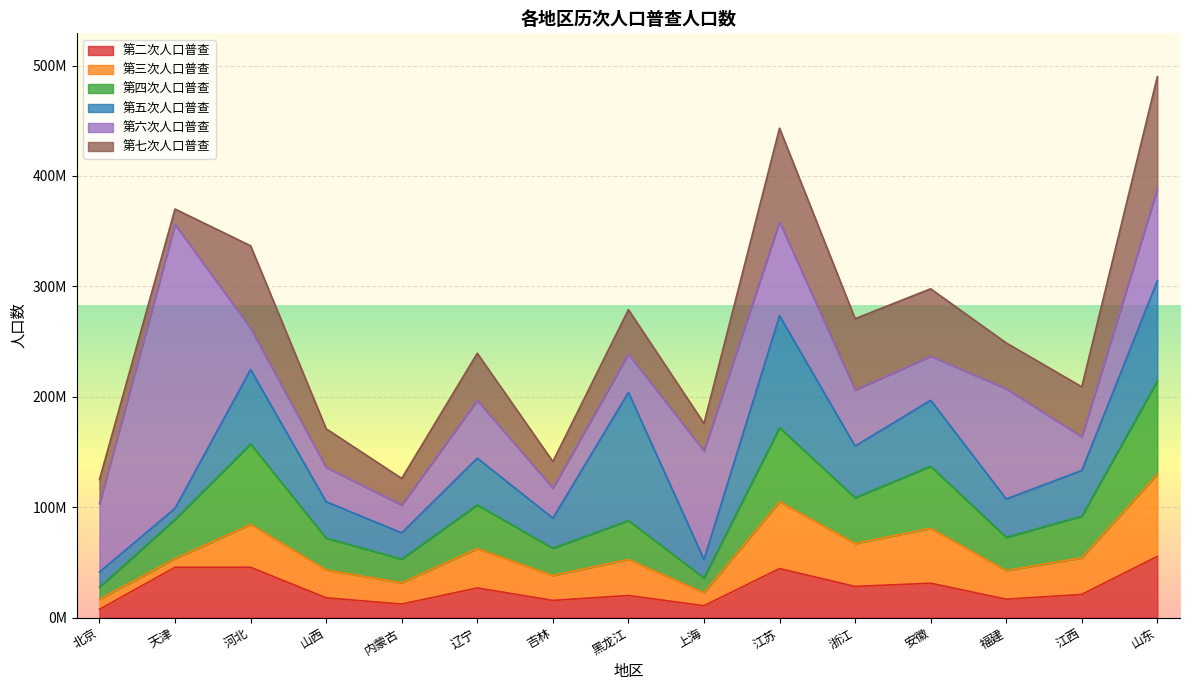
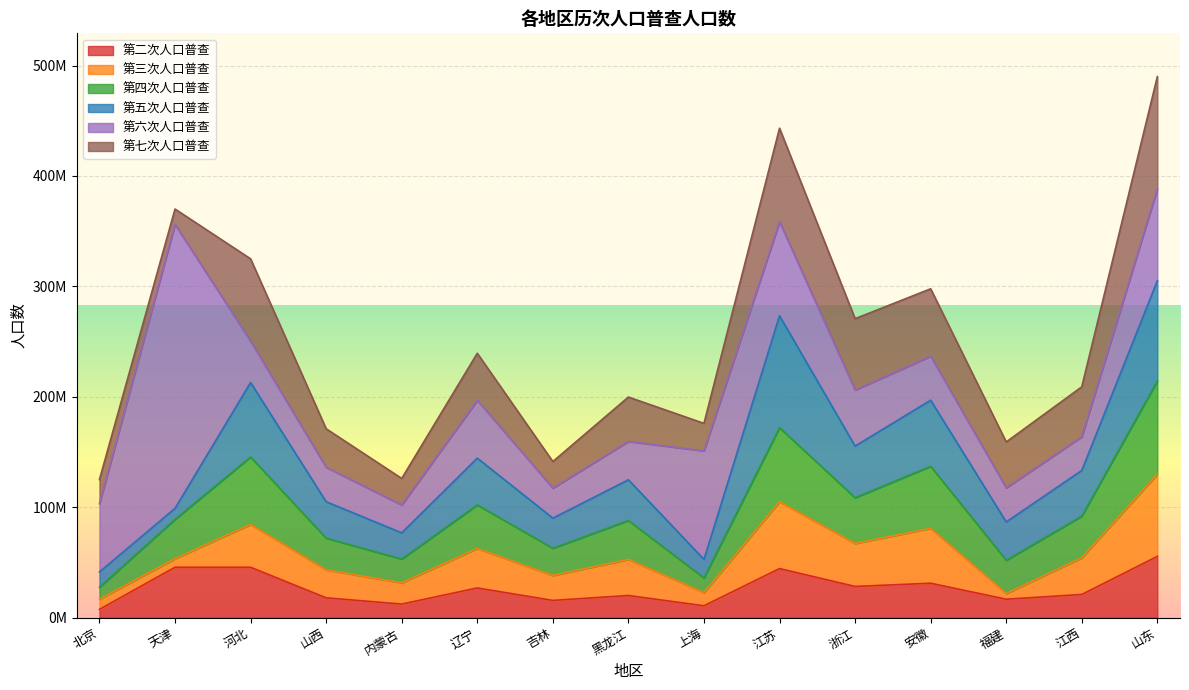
第四次人口普查, 河北: 73000000 -> 61000000
第五次人口普查, 黑龙江: 116000000 -> 37000000
第三次人口普查, 福建: 26000000 -> 5000000
第六次人口普查, 福建: 100000000 -> 31000000
